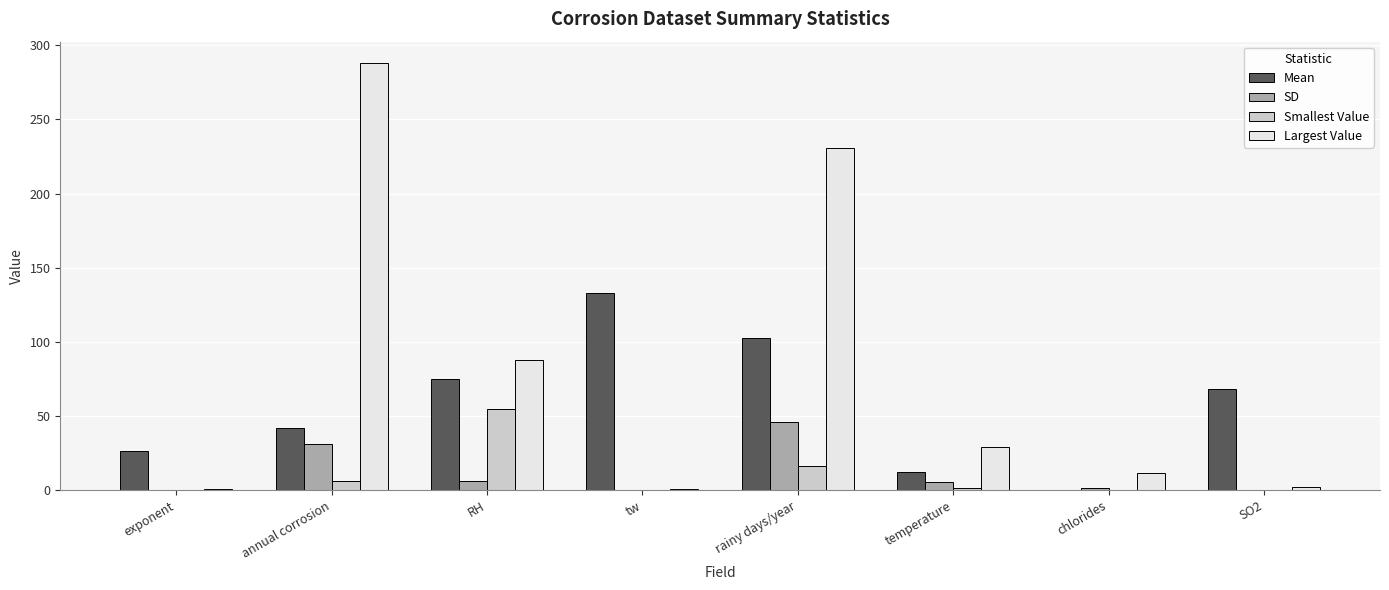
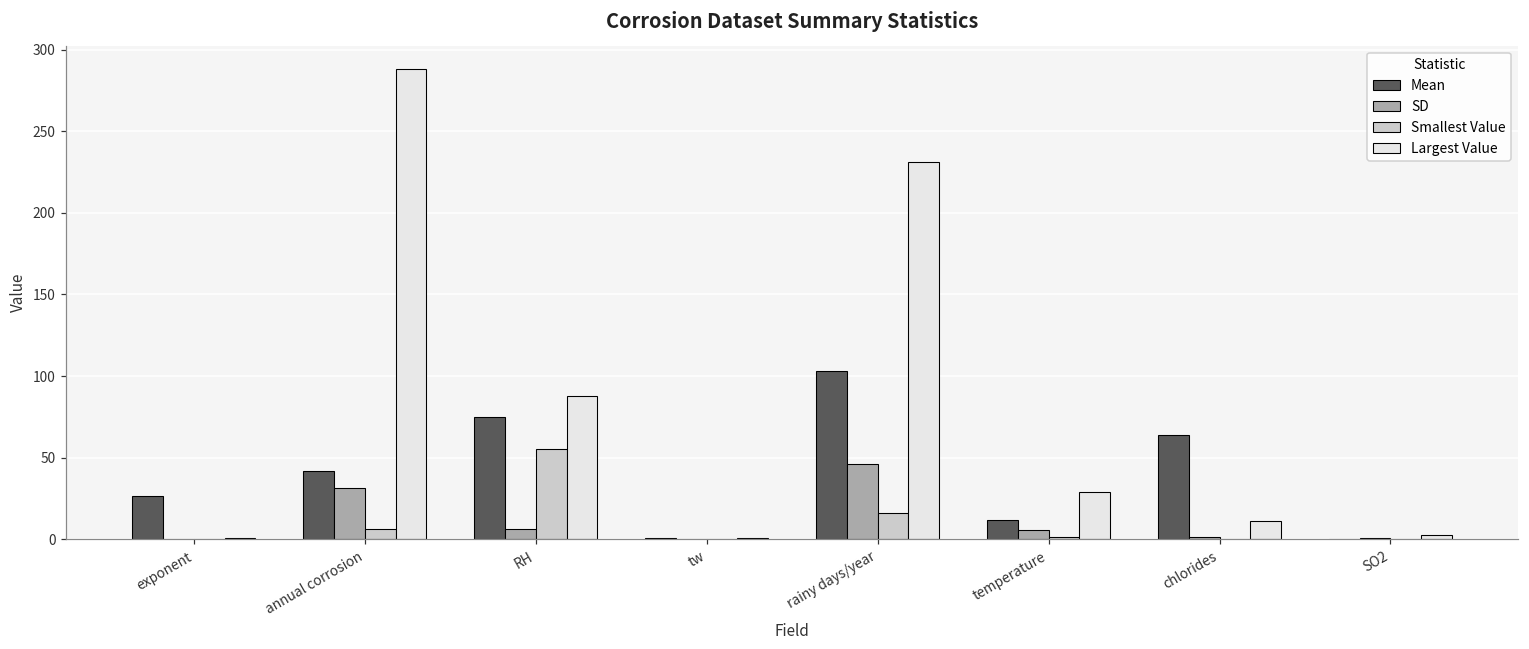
Mean, tw: 133 -> 0
Mean, chlorides: 0 -> 64
Mean, SO2: 68 -> 0
